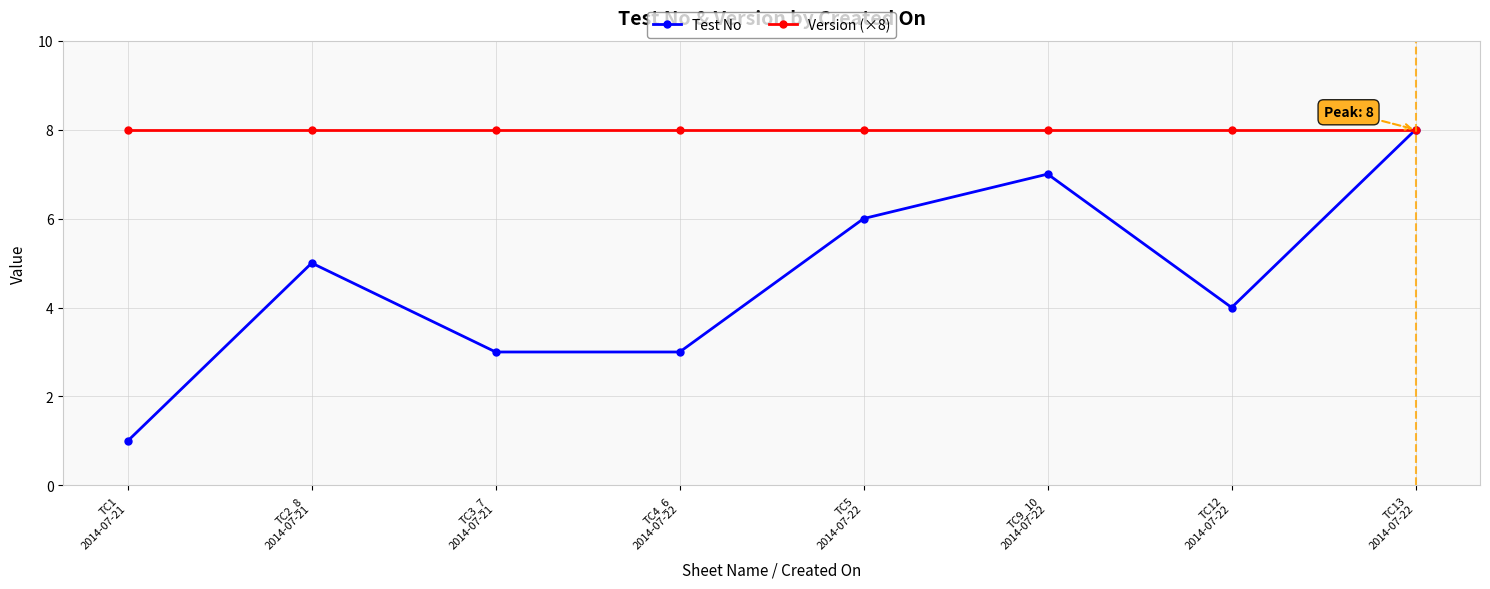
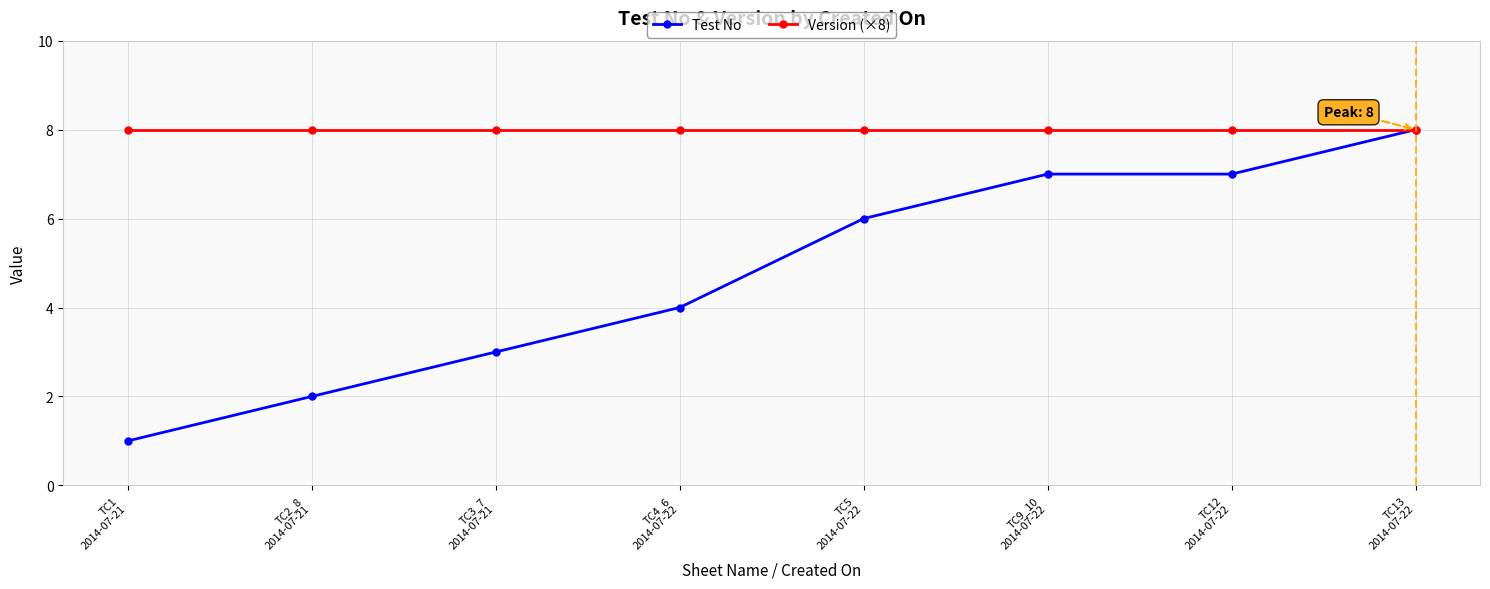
Test No, TC2_8 2014-07-21: 5 -> 2
Test No, TC4_6 2014-07-22: 3 -> 4
Test No, TC12 2014-07-22: 4 -> 7
